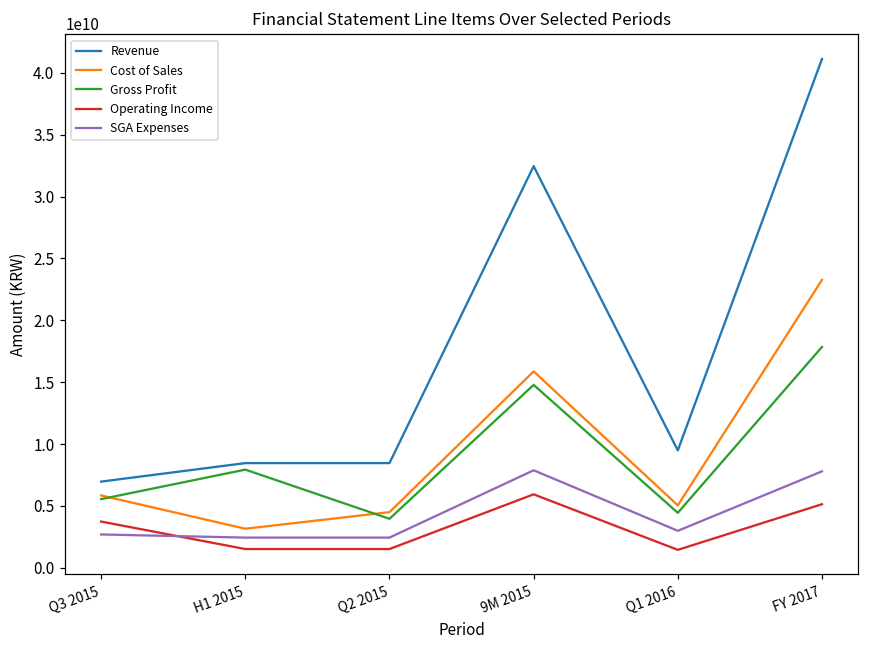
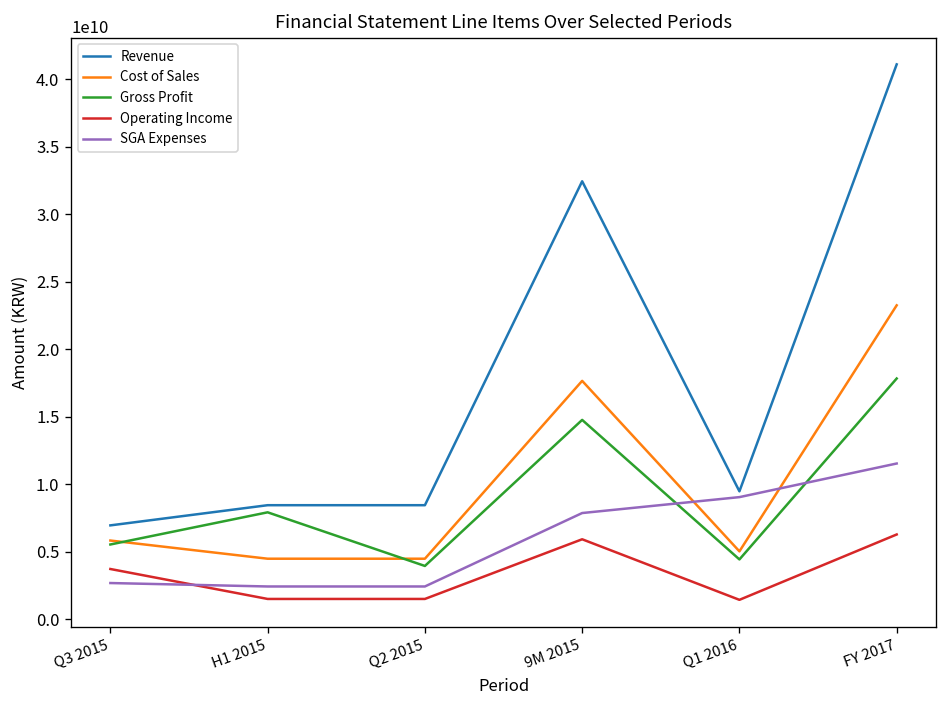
Cost of Sales, H1 2015: 3200000000 -> 4500000000
Cost of Sales, 9M 2015: 15900000000 -> 17700000000
SGA Expenses, Q1 2016: 3000000000 -> 9100000000
Operating Income, FY 2017: 5100000000 -> 6300000000
SGA Expenses, FY 2017: 7800000000 -> 11600000000
